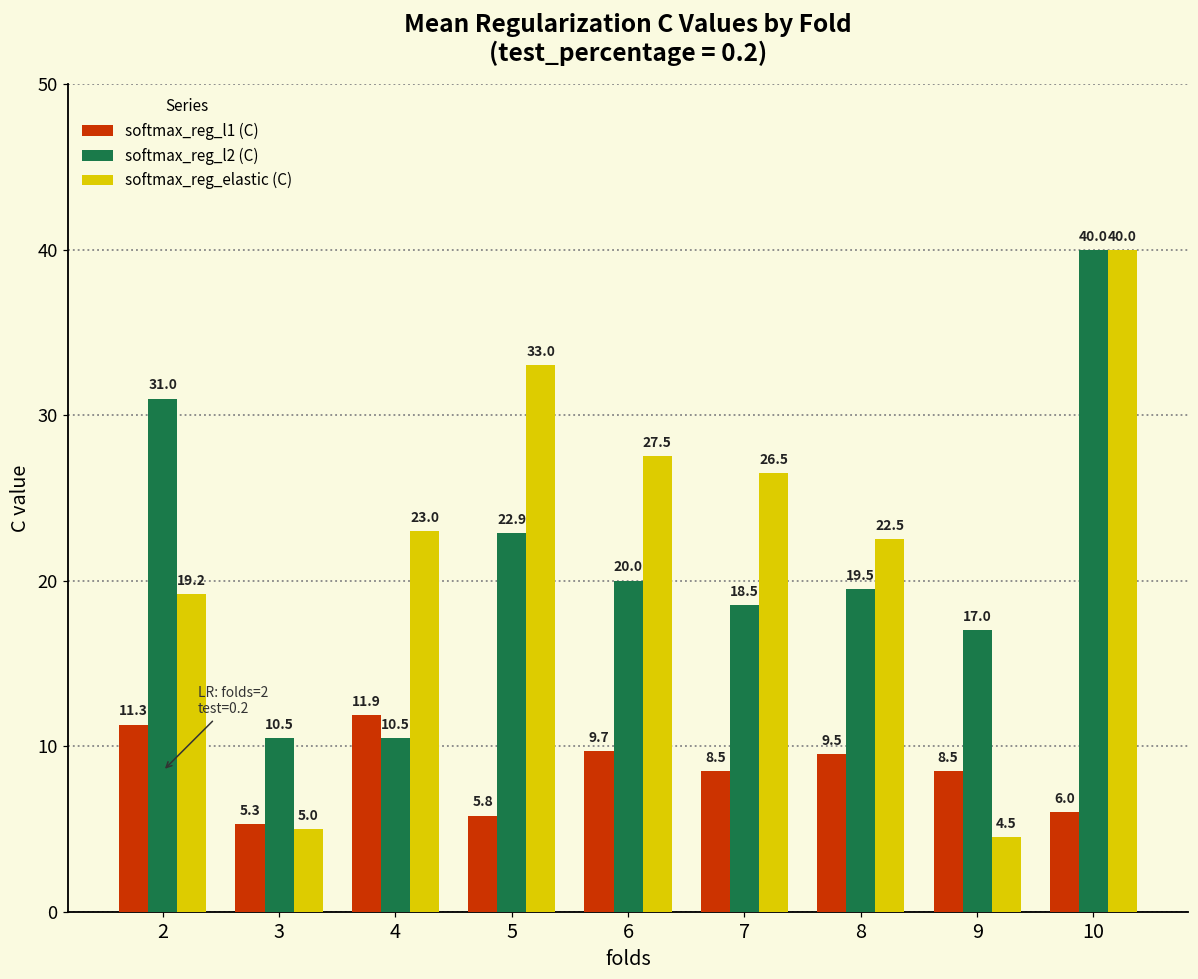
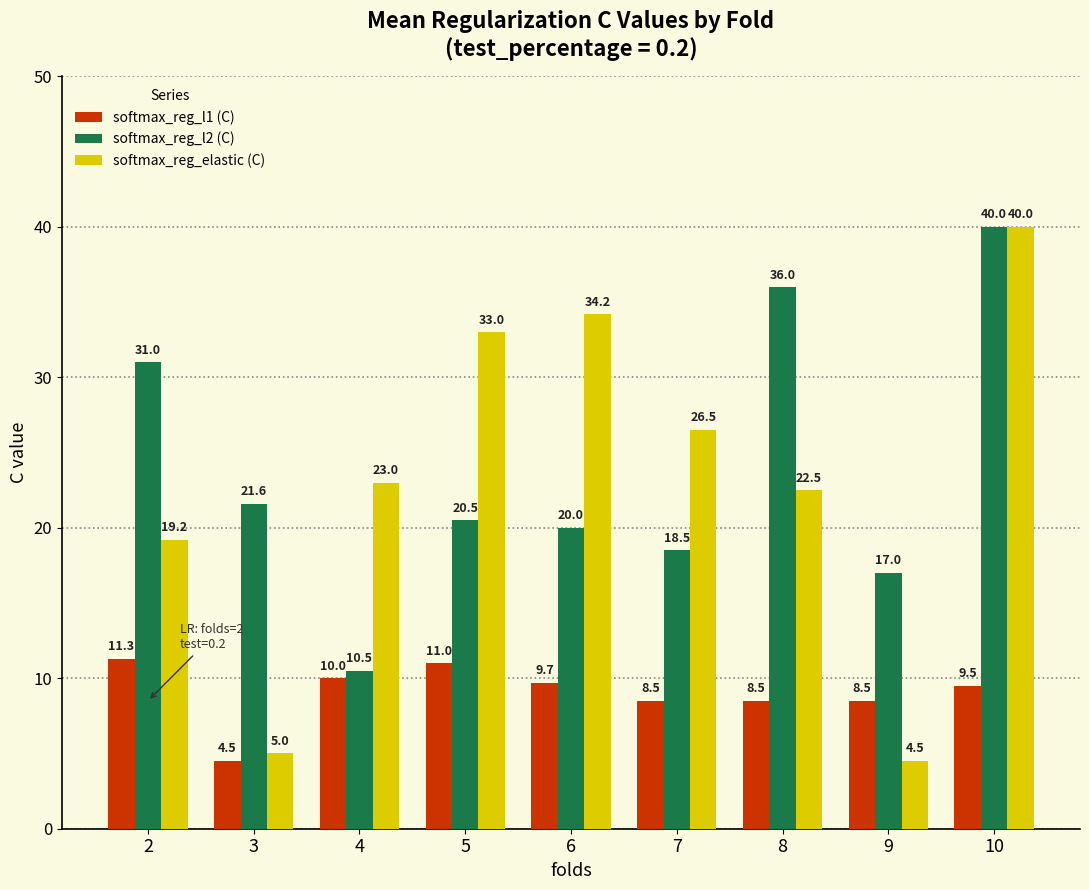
softmax_reg_l1 (C), 3: 5.3 -> 4.5
softmax_reg_l2 (C), 3: 10.5 -> 21.6
softmax_reg_l1 (C), 4: 11.9 -> 10.0
softmax_reg_l1 (C), 5: 5.8 -> 11.0
softmax_reg_l2 (C), 5: 22.9 -> 20.5
softmax_reg_elastic (C), 6: 27.5 -> 34.2
softmax_reg_l1 (C), 8: 9.5 -> 8.5
softmax_reg_l2 (C), 8: 19.5 -> 36.0
softmax_reg_l1 (C), 10: 6.0 -> 9.5
